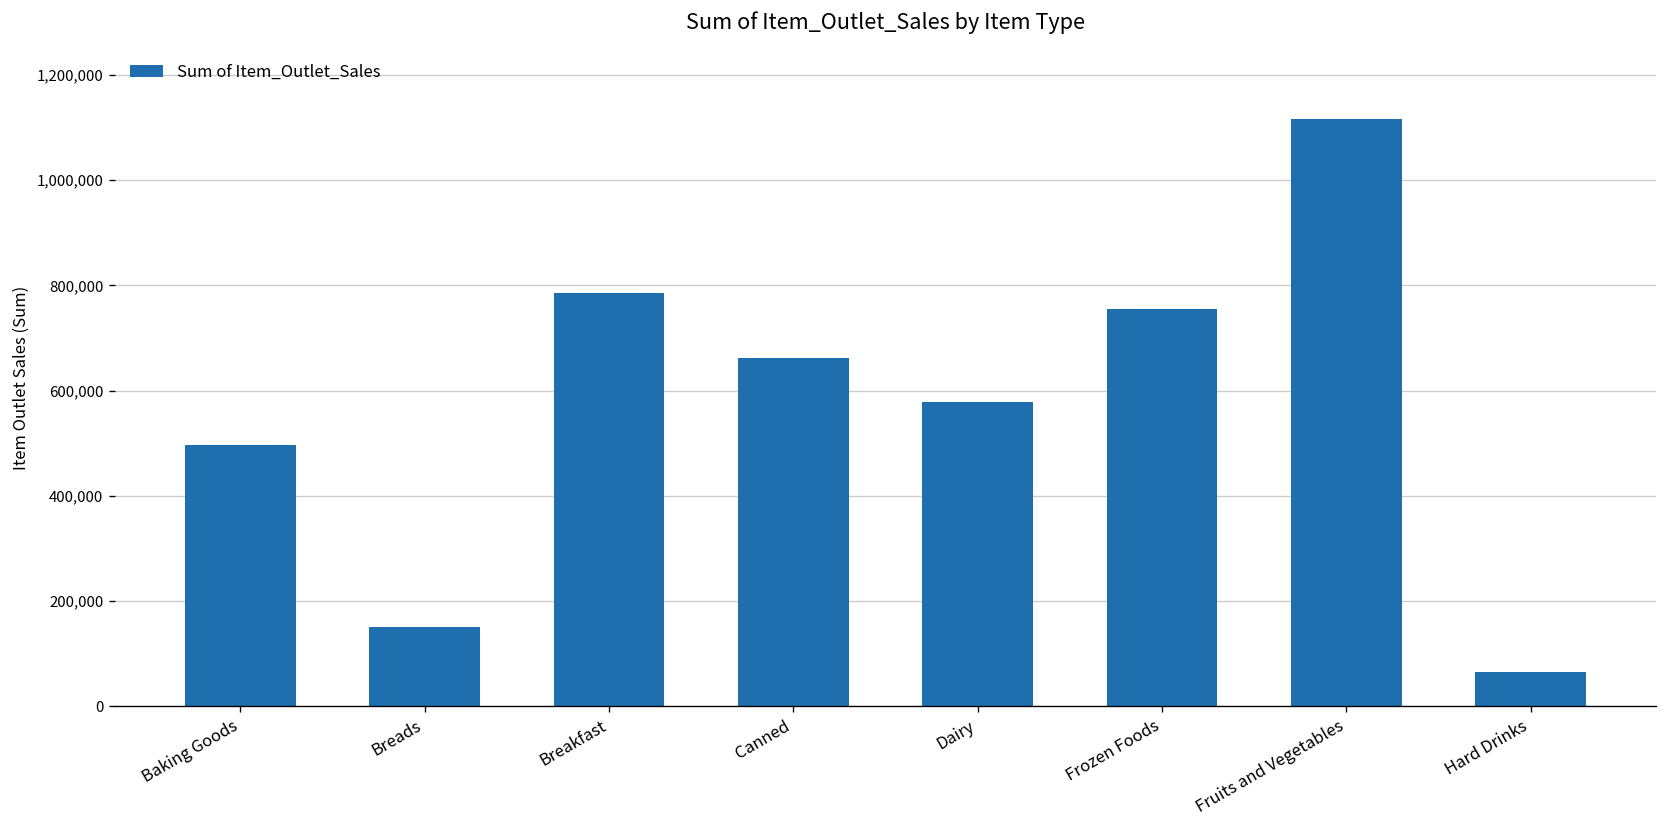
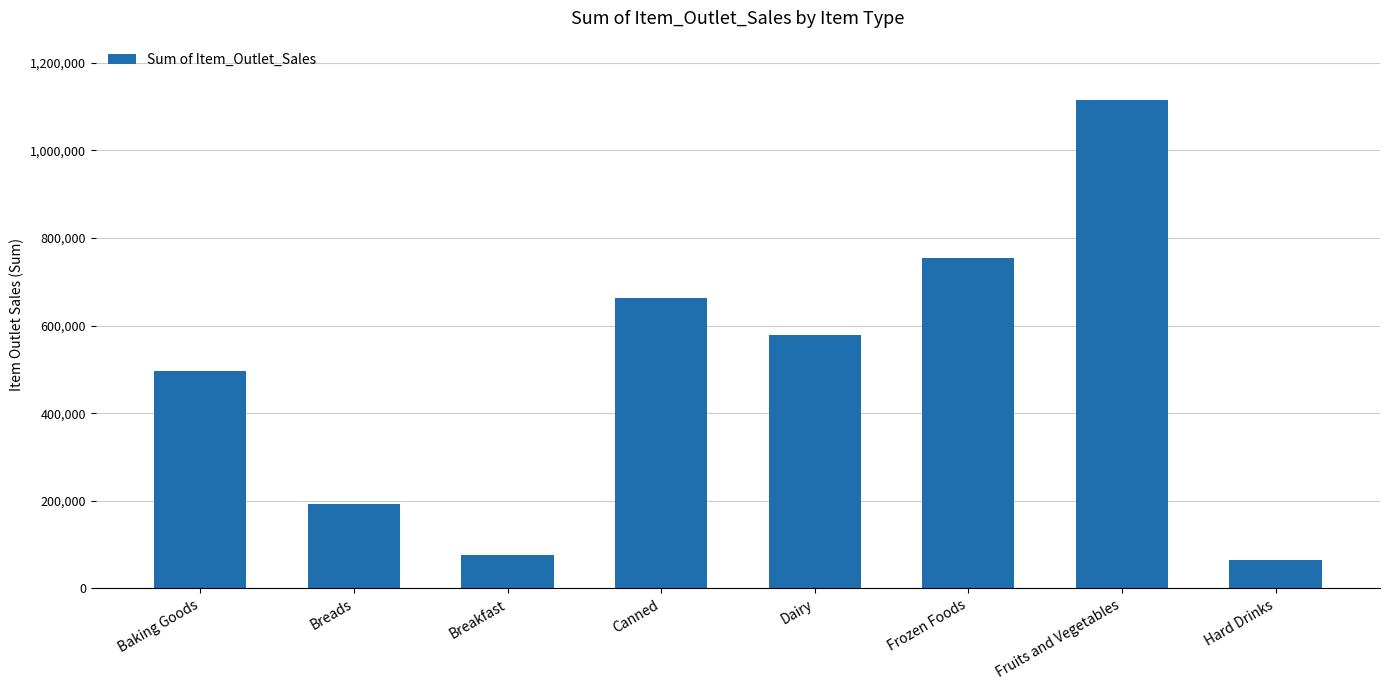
Breads: 150,000 -> 190,000
Breakfast: 780,000 -> 80,000
